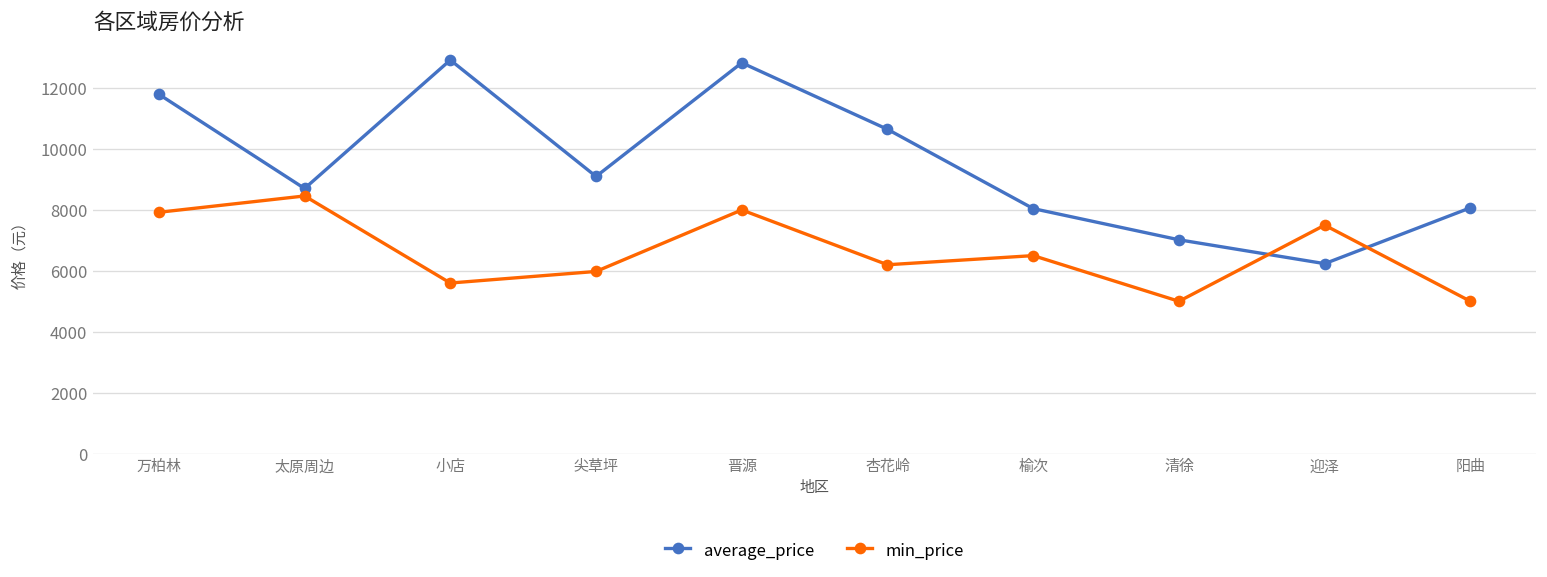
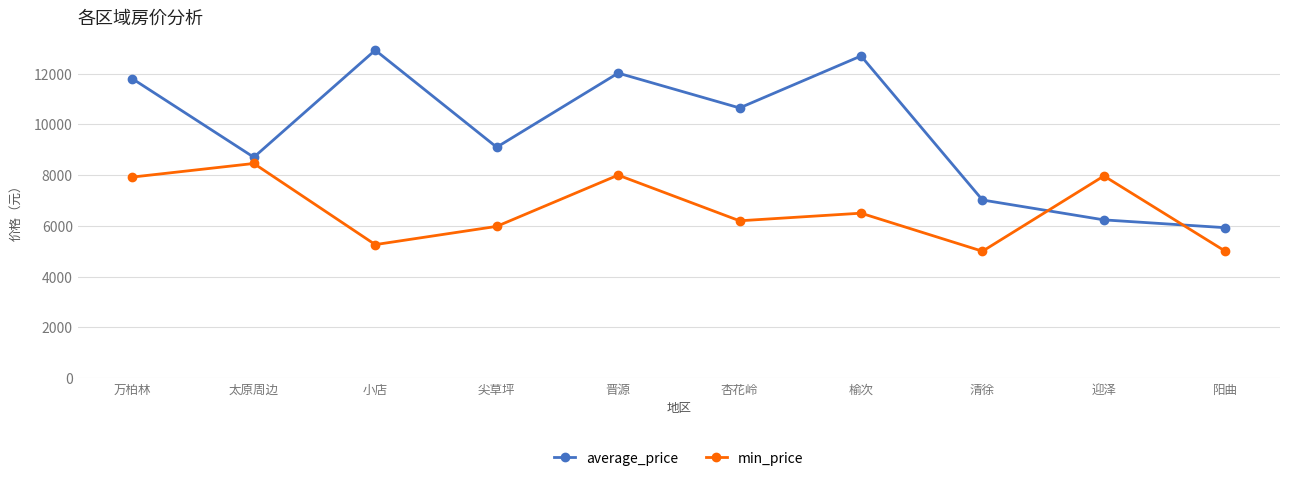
min_price, 小店: 5600 -> 5300
average_price, 晋源: 12800 -> 12000
average_price, 榆次: 8000 -> 12700
min_price, 迎泽: 7500 -> 8000
average_price, 阳曲: 8100 -> 5900
